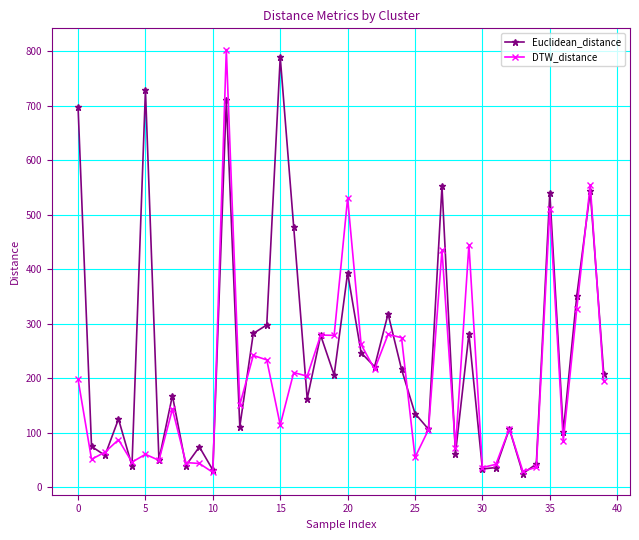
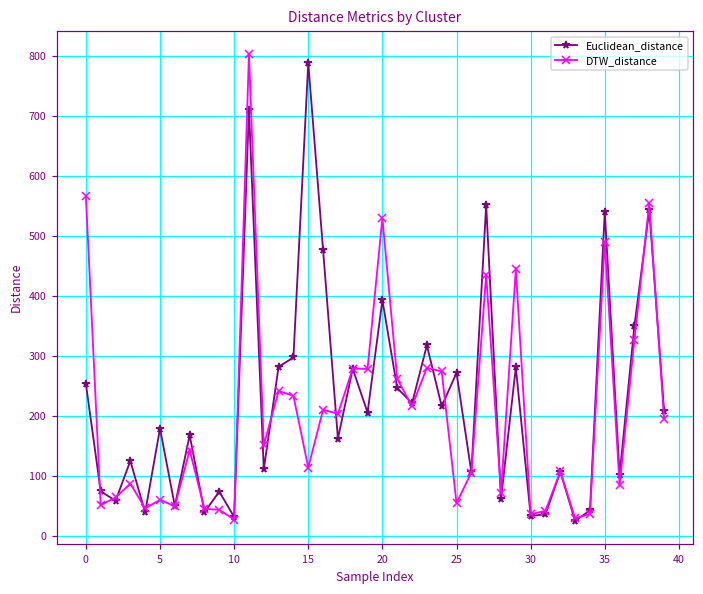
Euclidean_distance, 0: 700 -> 250
DTW_distance, 0: 200 -> 570
Euclidean_distance, 5: 730 -> 180
Euclidean_distance, 25: 140 -> 270
DTW_distance, 35: 510 -> 490
